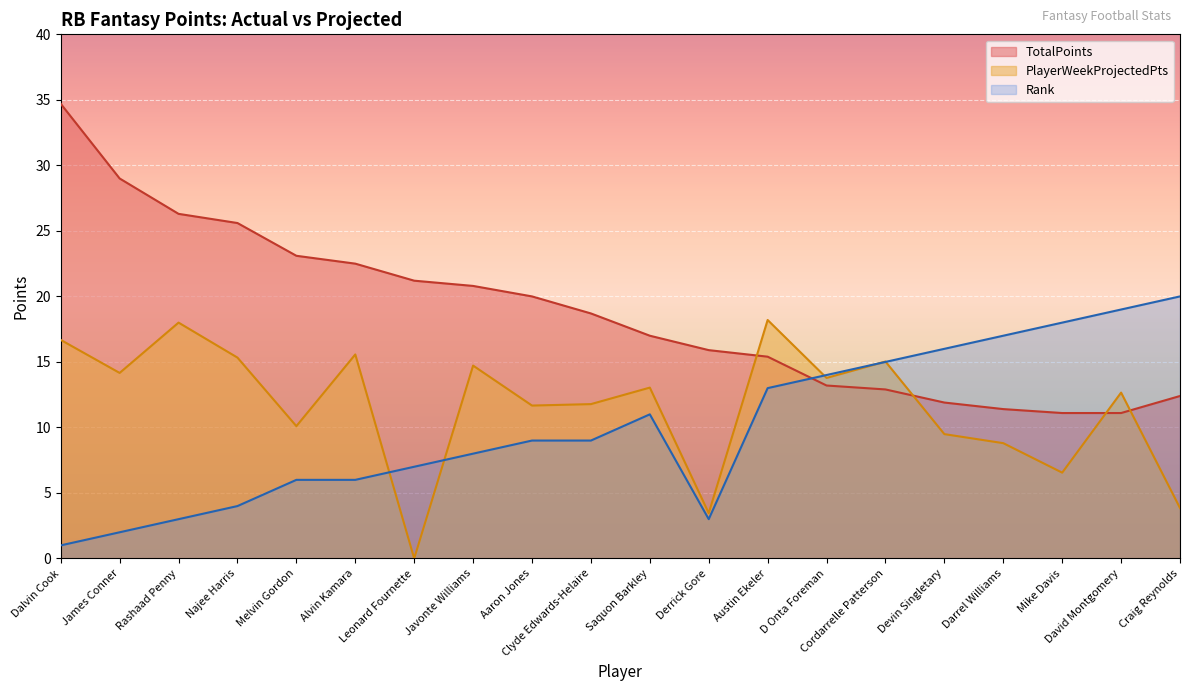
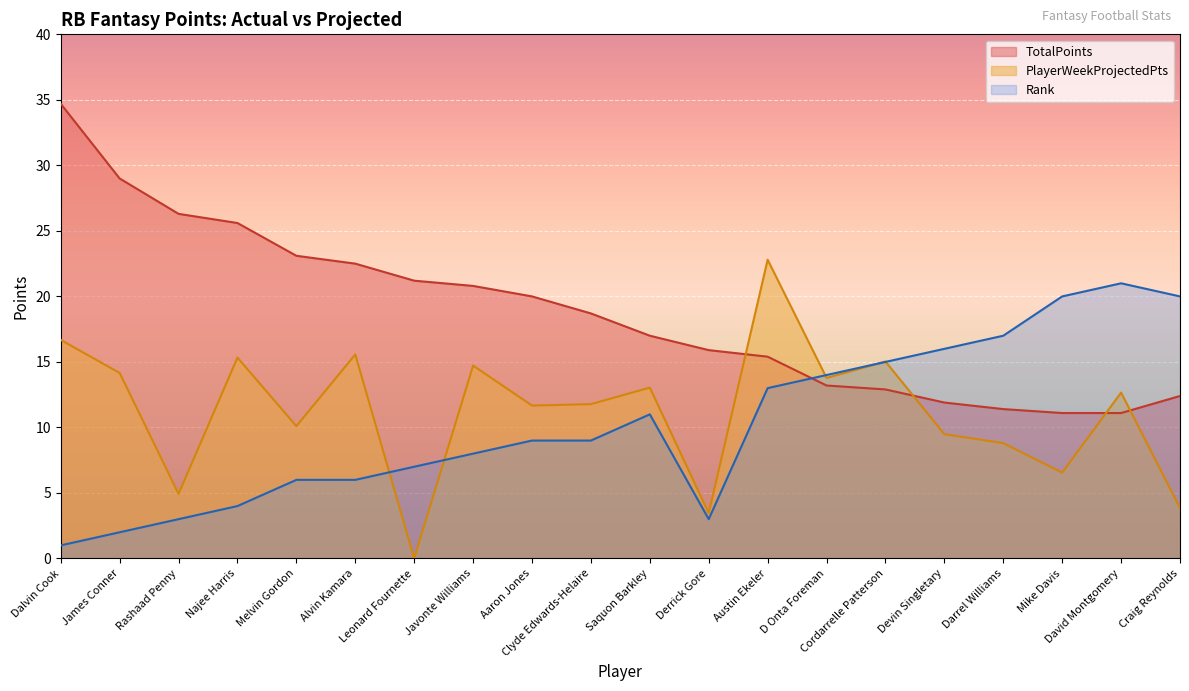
PlayerWeekProjectedPts, Rashaad Penny: 18.0 -> 4.9
PlayerWeekProjectedPts, Austin Ekeler: 18.2 -> 22.8
Rank, Mike Davis: 18 -> 20
Rank, David Montgomery: 19 -> 21
